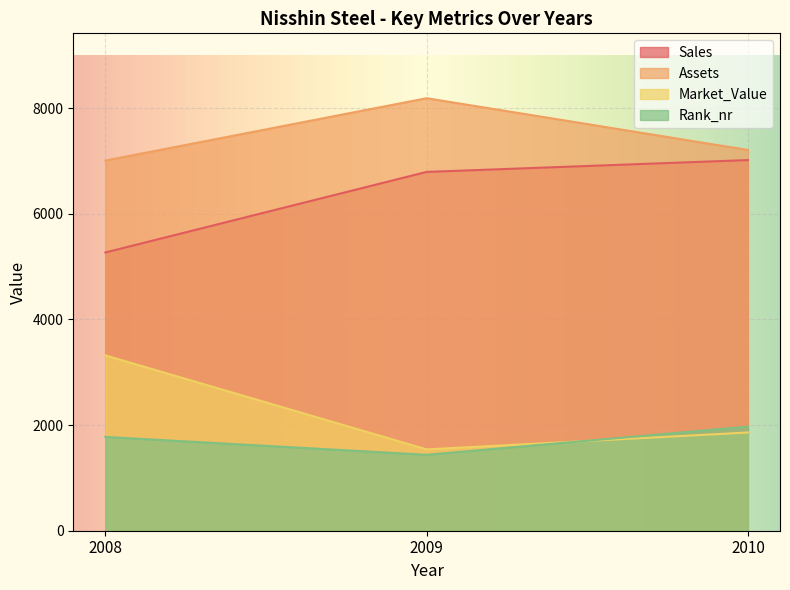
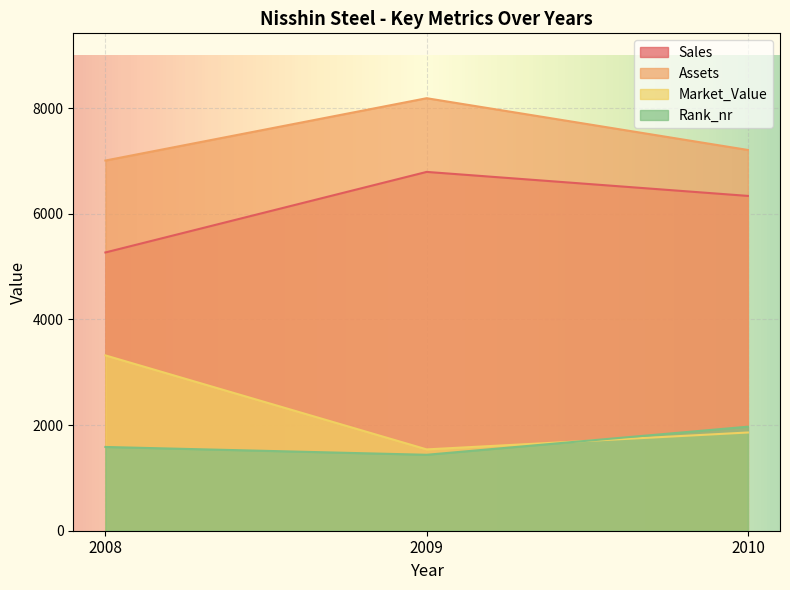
Rank_nr, 2008: 1800 -> 1600
Sales, 2010: 7000 -> 6300
